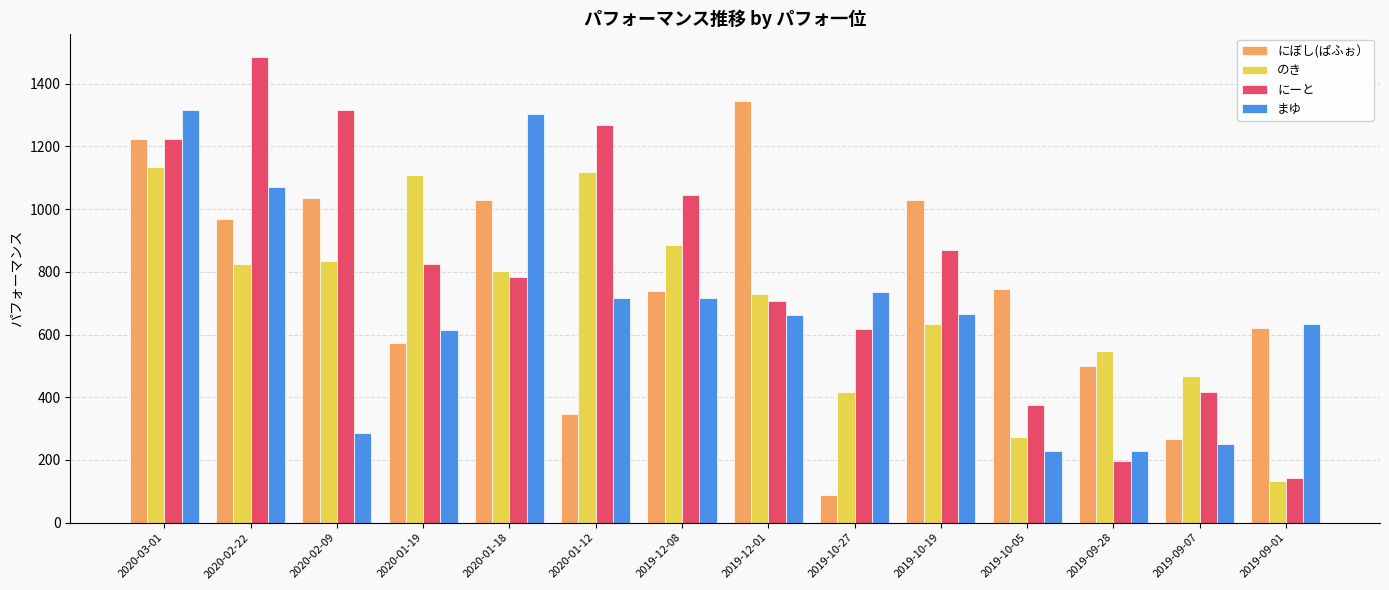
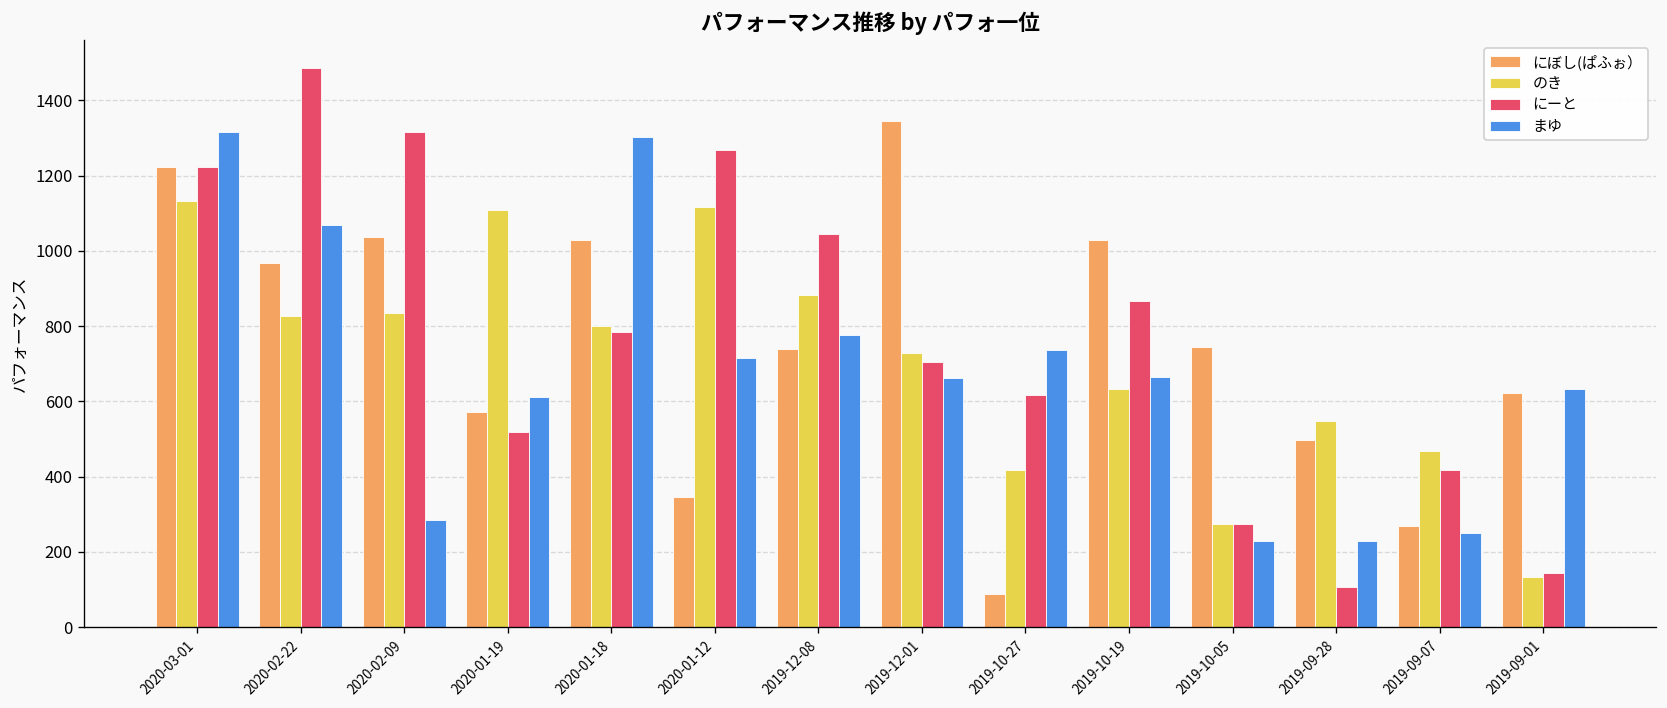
にーと, 2020-01-19: 830 -> 520
まゆ, 2019-12-08: 720 -> 780
にーと, 2019-10-05: 380 -> 270
にーと, 2019-09-28: 200 -> 110
